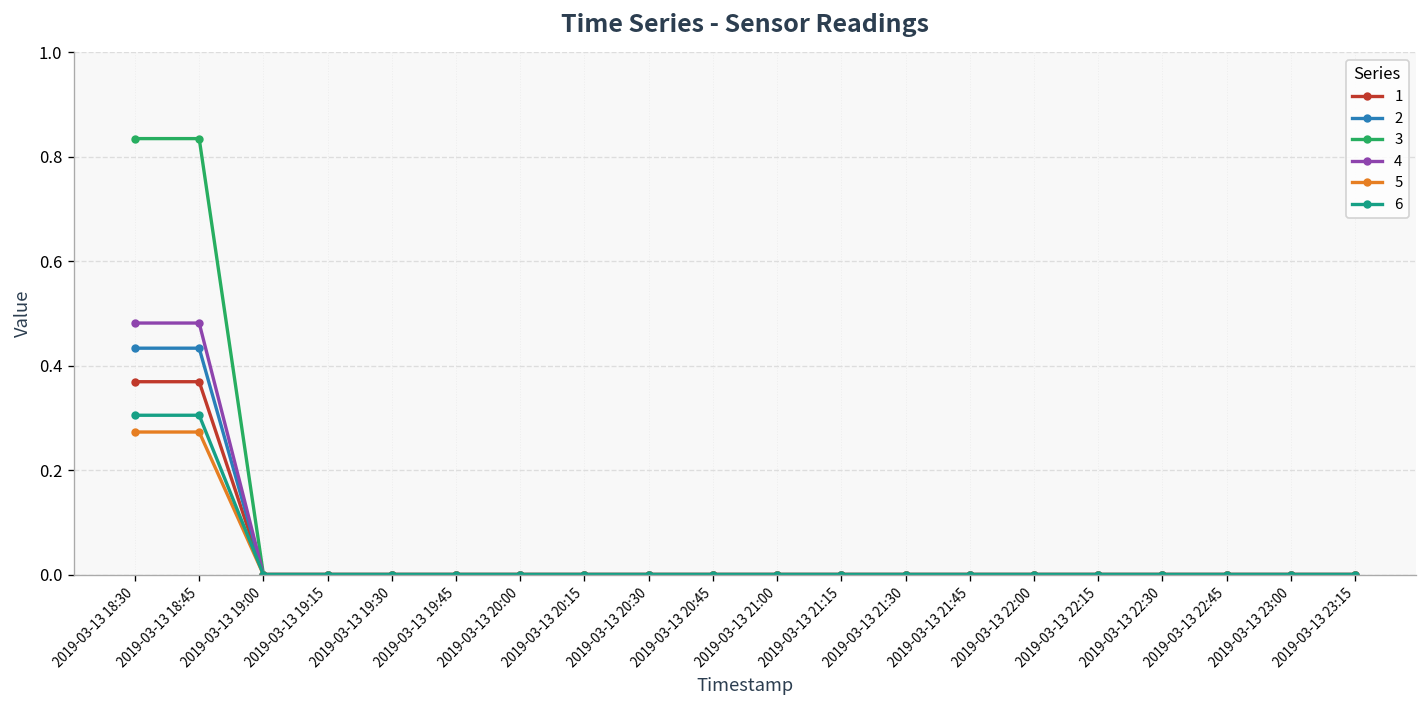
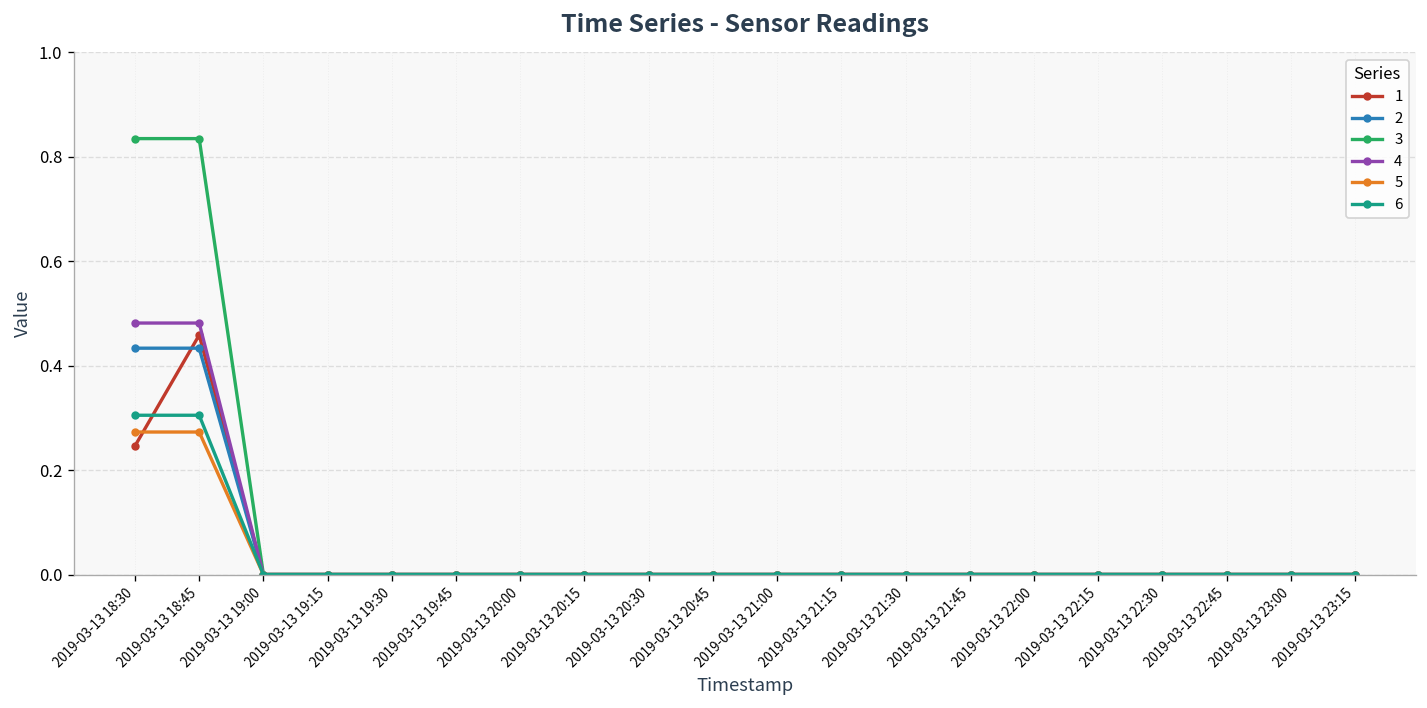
1, 2019-03-13 18:30: 0.37 -> 0.25
1, 2019-03-13 18:45: 0.37 -> 0.46
